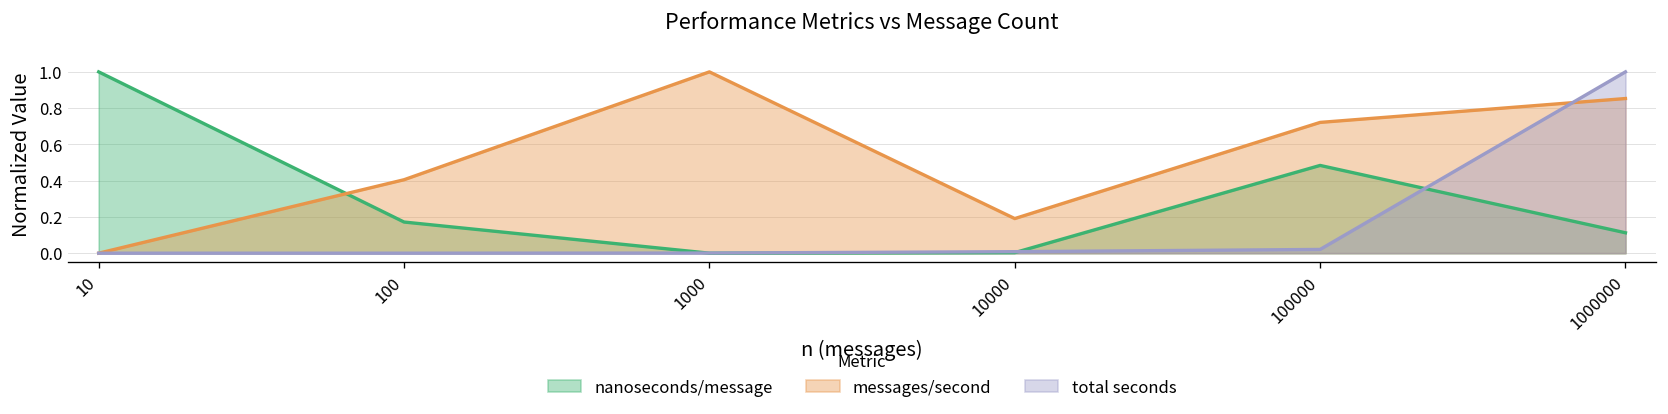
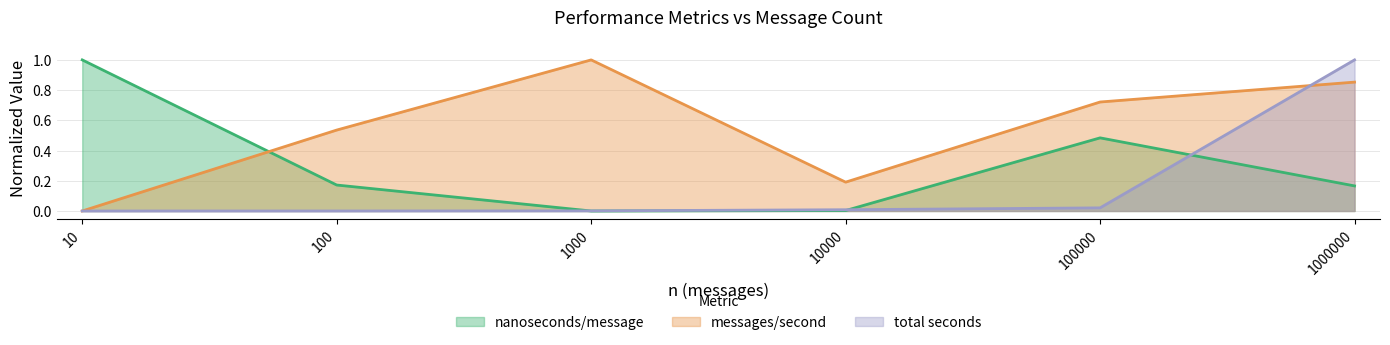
messages/second, 100: 0.41 -> 0.54
nanoseconds/message, 1000000: 0.11 -> 0.17
